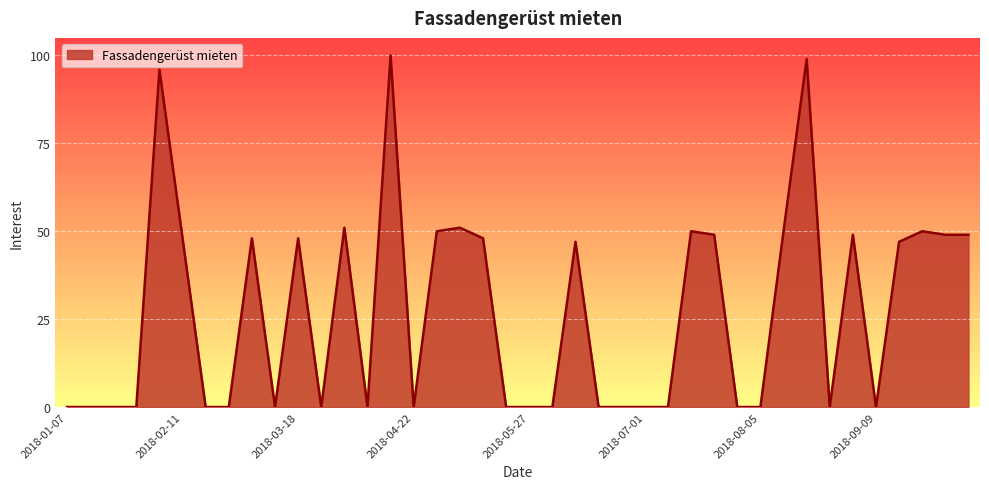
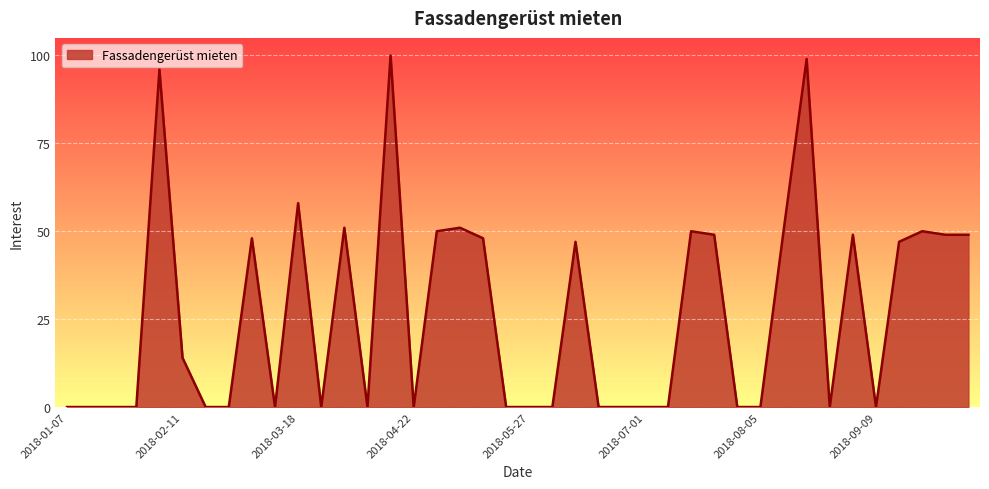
2018-02-11: 48 -> 14
2018-03-18: 48 -> 58
